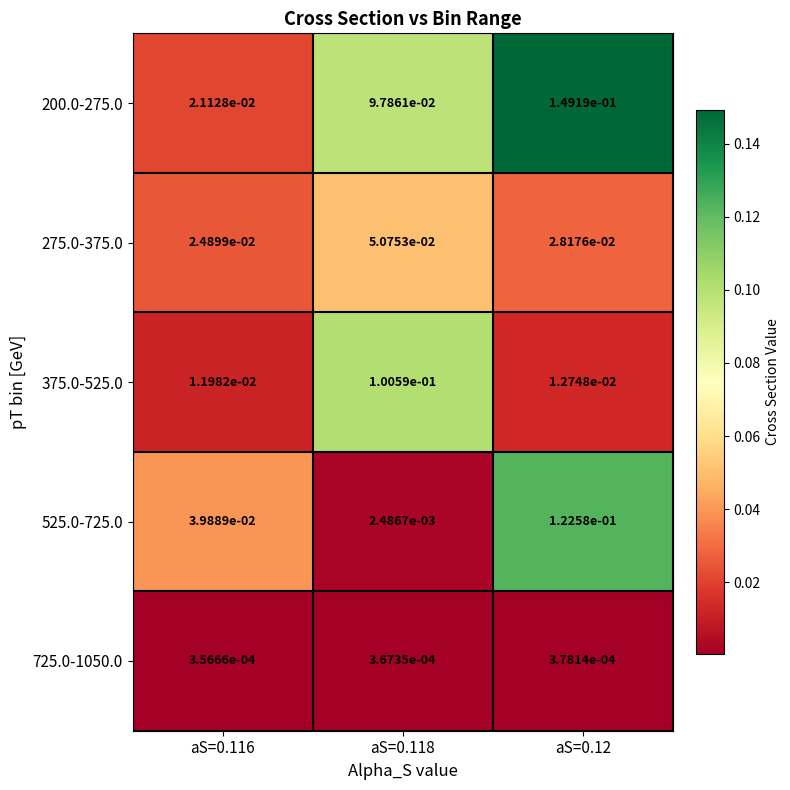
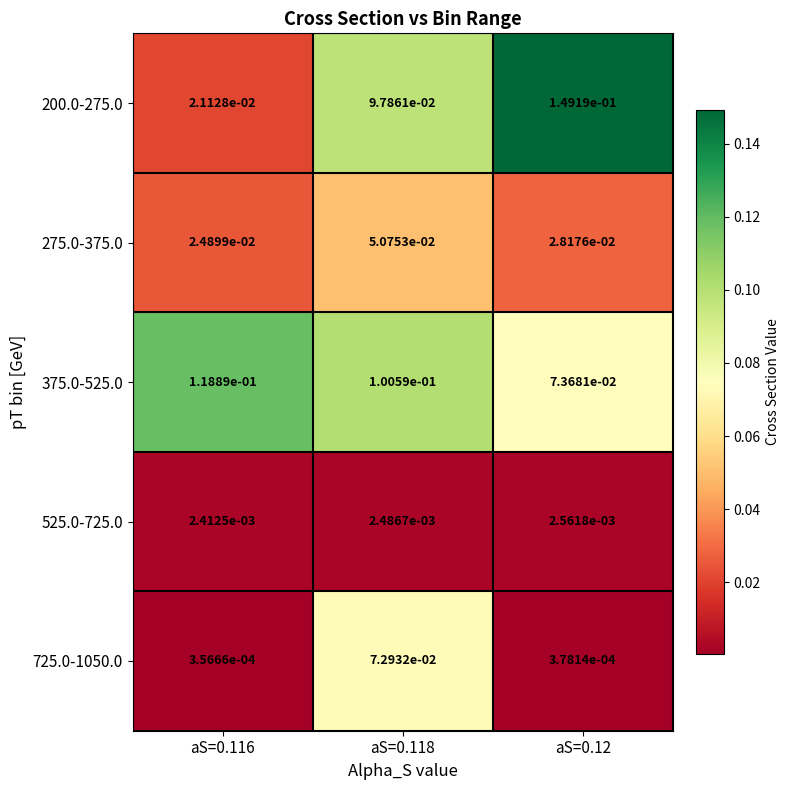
375.0-525.0, aS=0.116: 1.1982e-02 -> 1.1889e-01
375.0-525.0, aS=0.12: 1.2748e-02 -> 7.3681e-02
525.0-725.0, aS=0.116: 3.9889e-02 -> 2.4125e-03
525.0-725.0, aS=0.12: 1.2258e-01 -> 2.5618e-03
725.0-1050.0, aS=0.118: 3.6735e-04 -> 7.2932e-02
